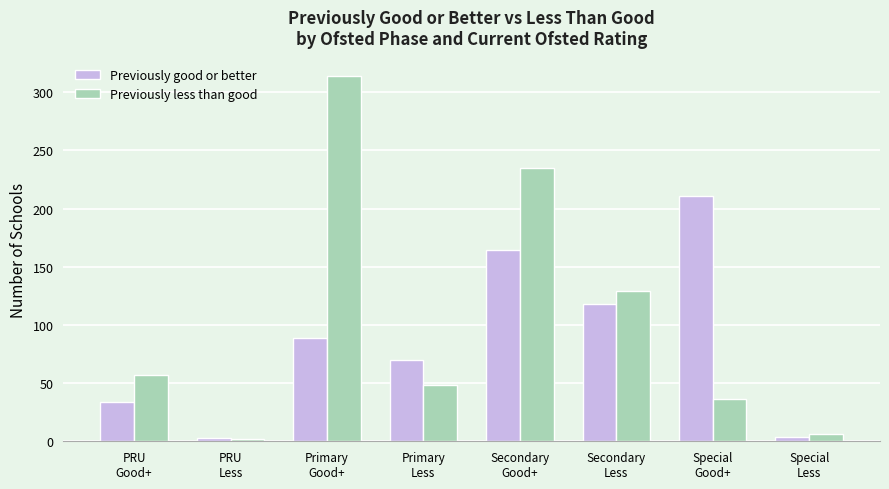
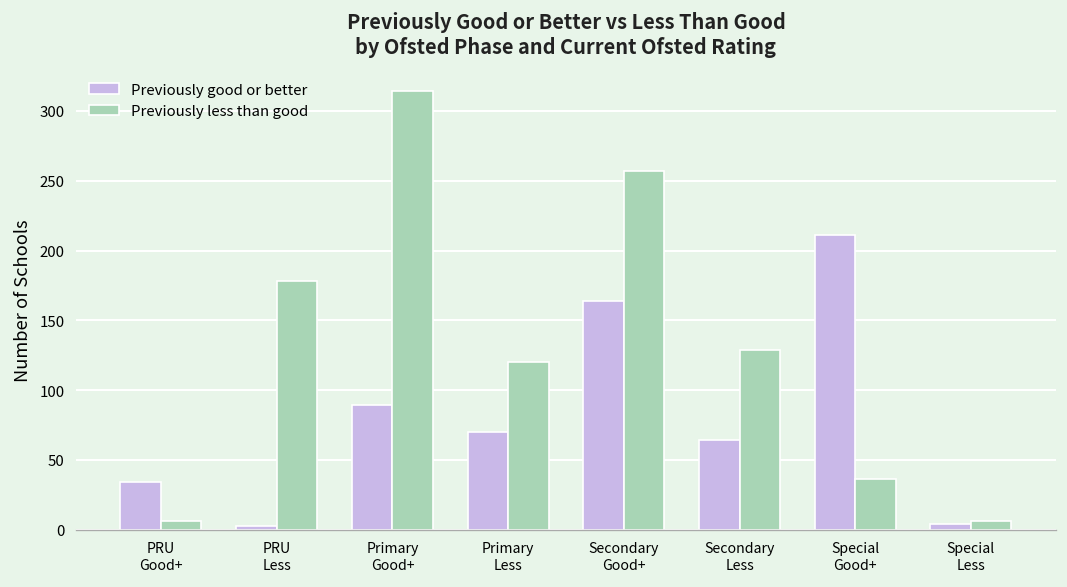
Previously less than good, PRU Good+: 57 -> 6
Previously less than good, PRU Less: 2 -> 178
Previously less than good, Primary Less: 48 -> 120
Previously less than good, Secondary Good+: 235 -> 257
Previously good or better, Secondary Less: 118 -> 64
